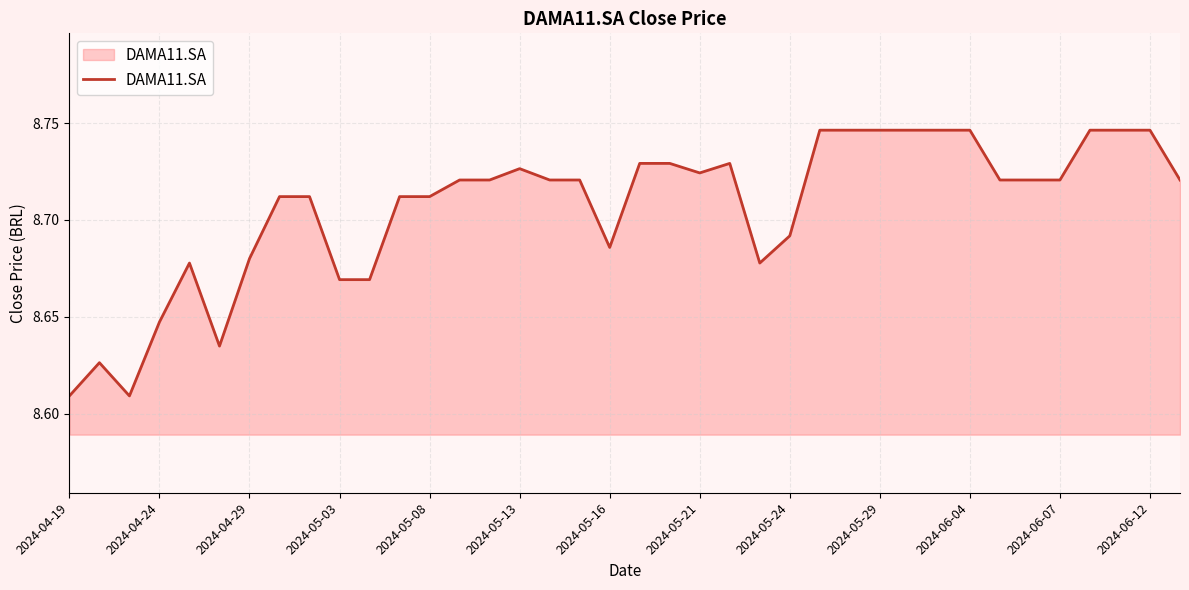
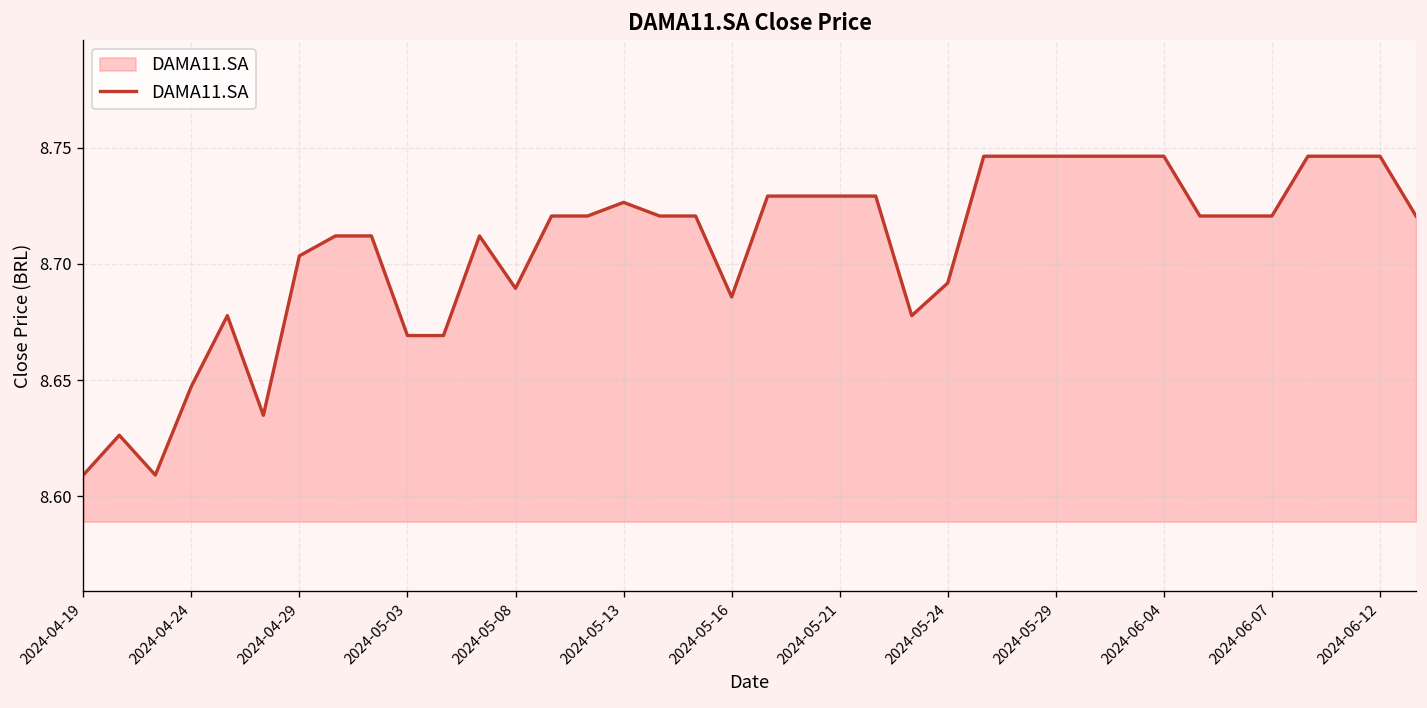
2024-04-29: 8.680 -> 8.703
2024-05-08: 8.712 -> 8.689
2024-05-21: 8.724 -> 8.729
